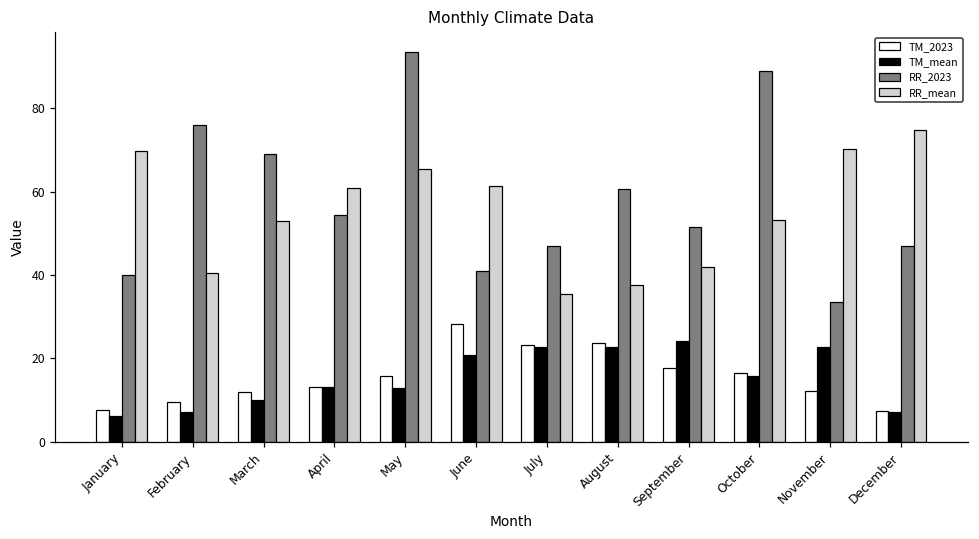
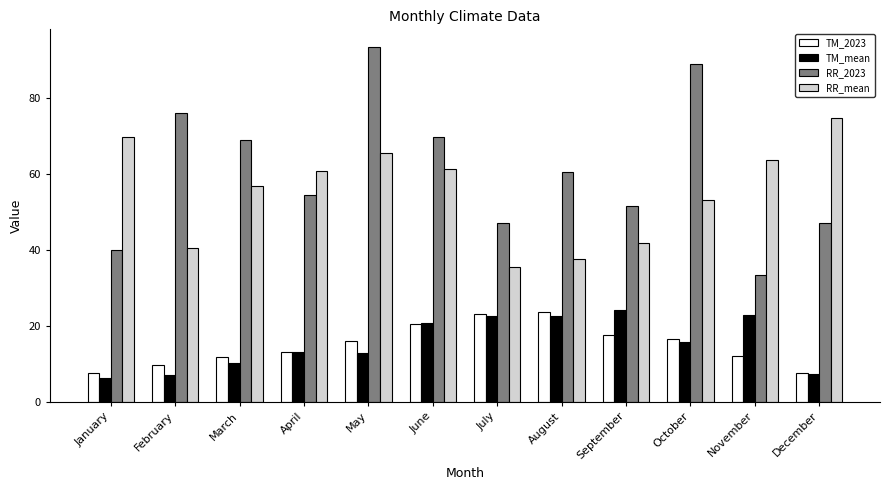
RR_mean, March: 53 -> 57
TM_2023, June: 28 -> 20
RR_2023, June: 41 -> 70
RR_mean, November: 70 -> 64
